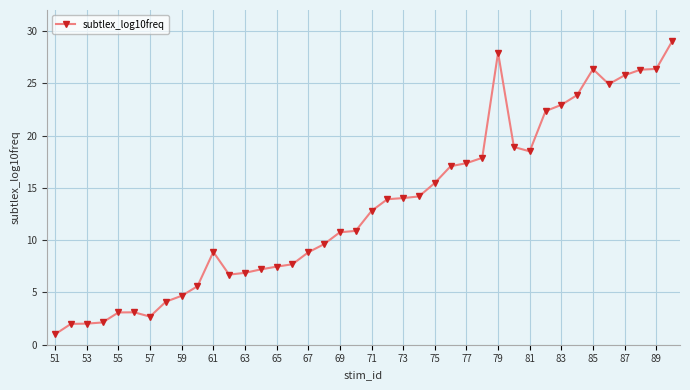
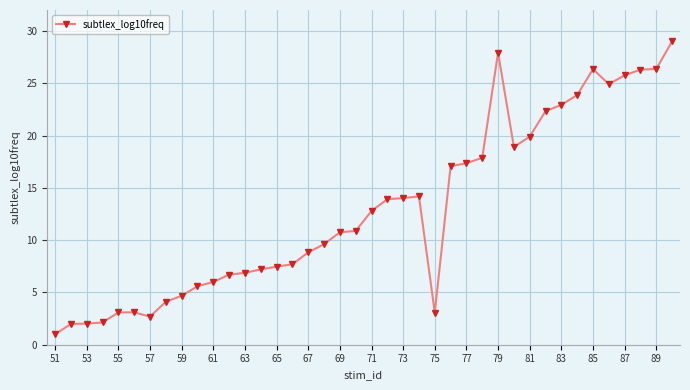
61: 8.9 -> 6.0
75: 15.5 -> 3.1
81: 18.5 -> 19.9
